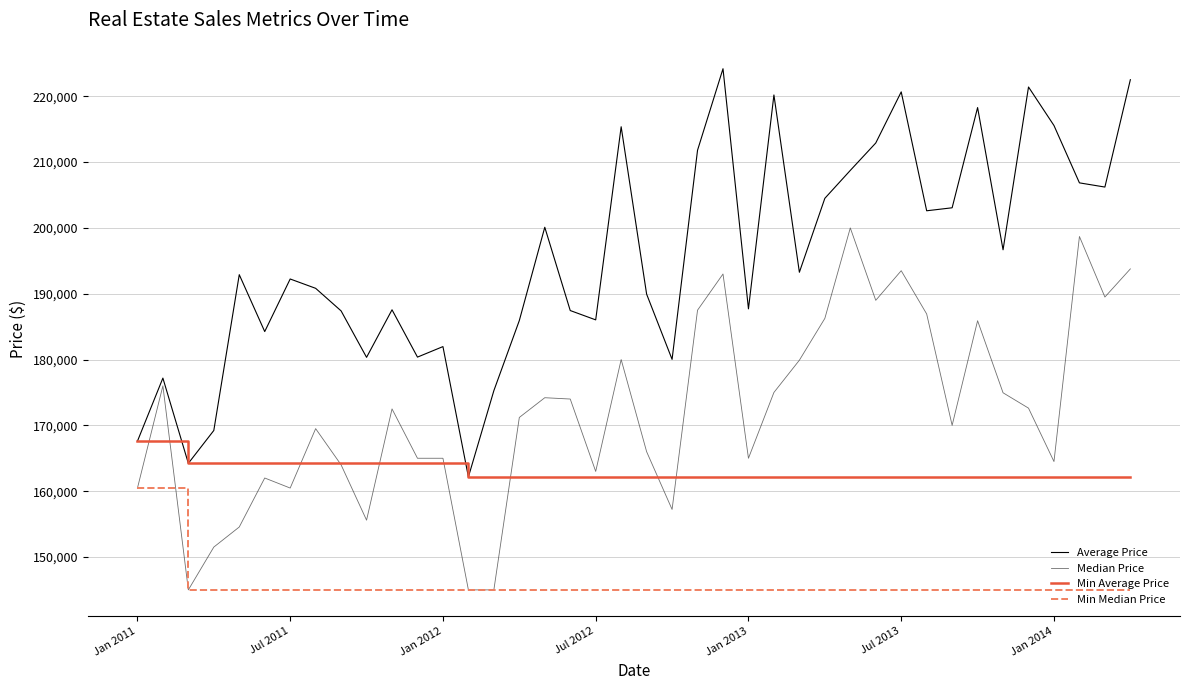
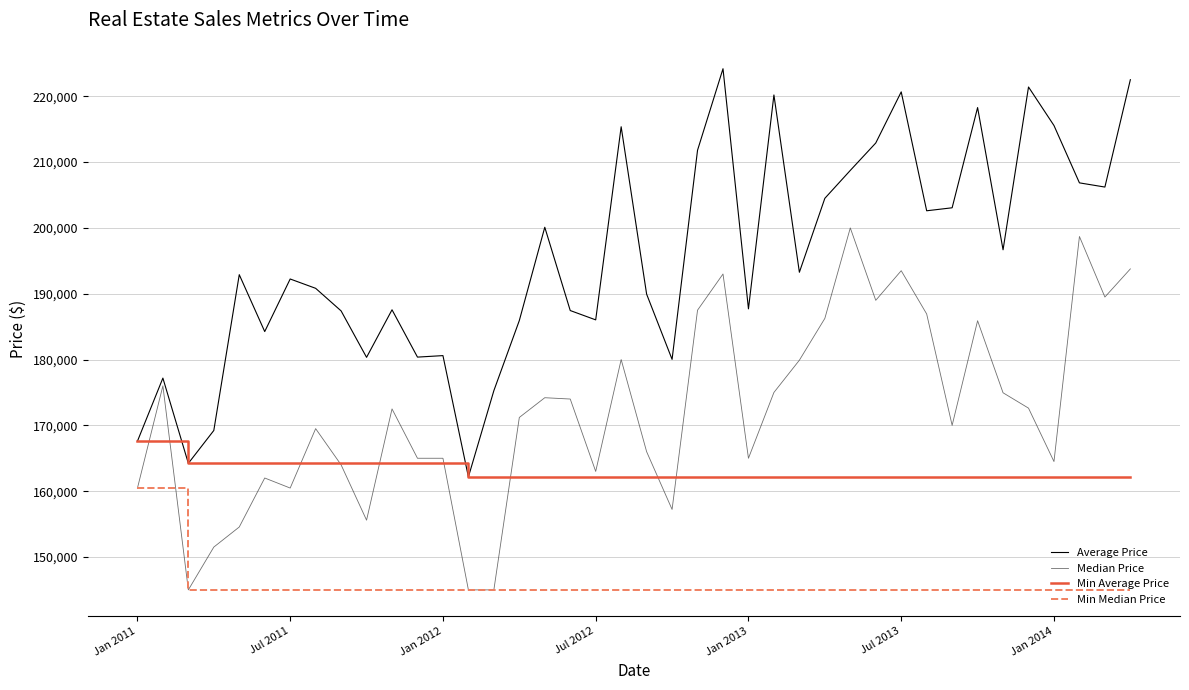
Average Price, Jan 2012: 182,000 -> 181,000
